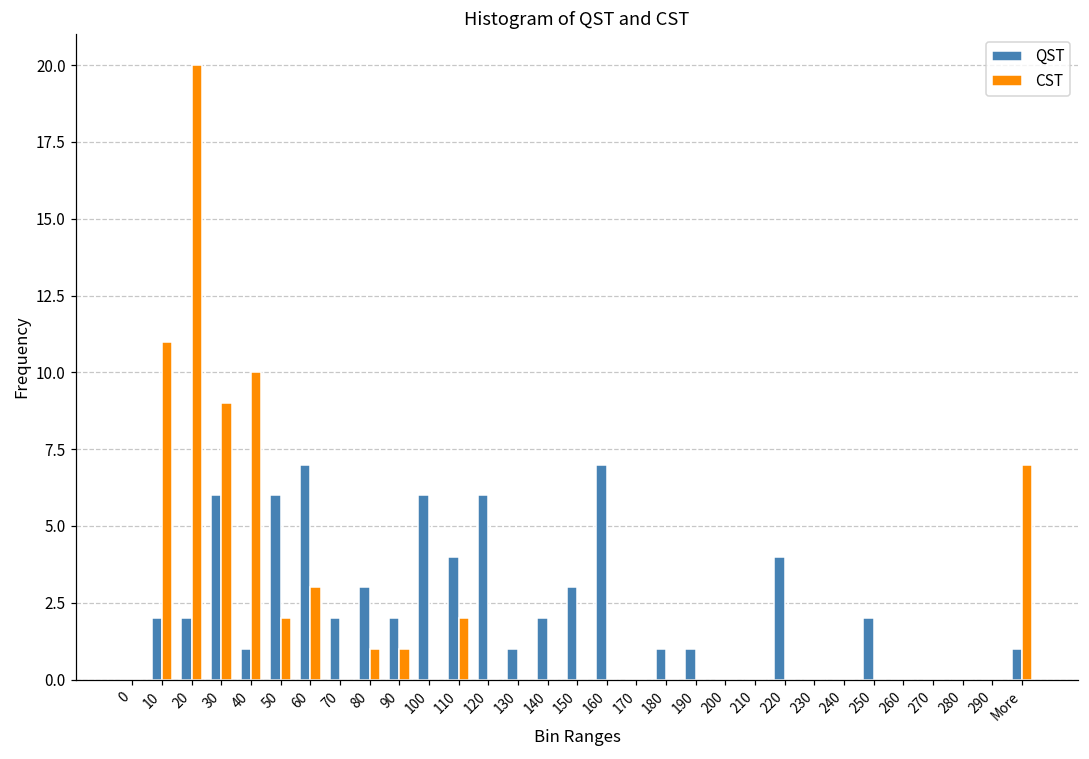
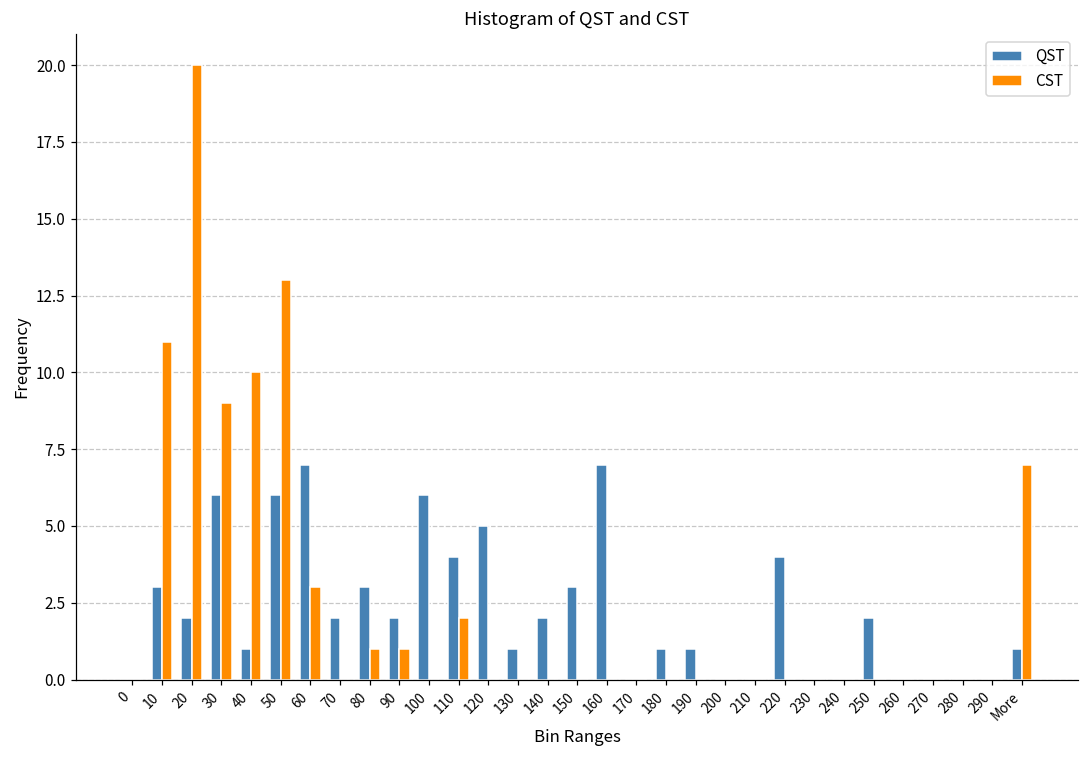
QST, 10: 2 -> 3
CST, 50: 2 -> 13
QST, 120: 6 -> 5
